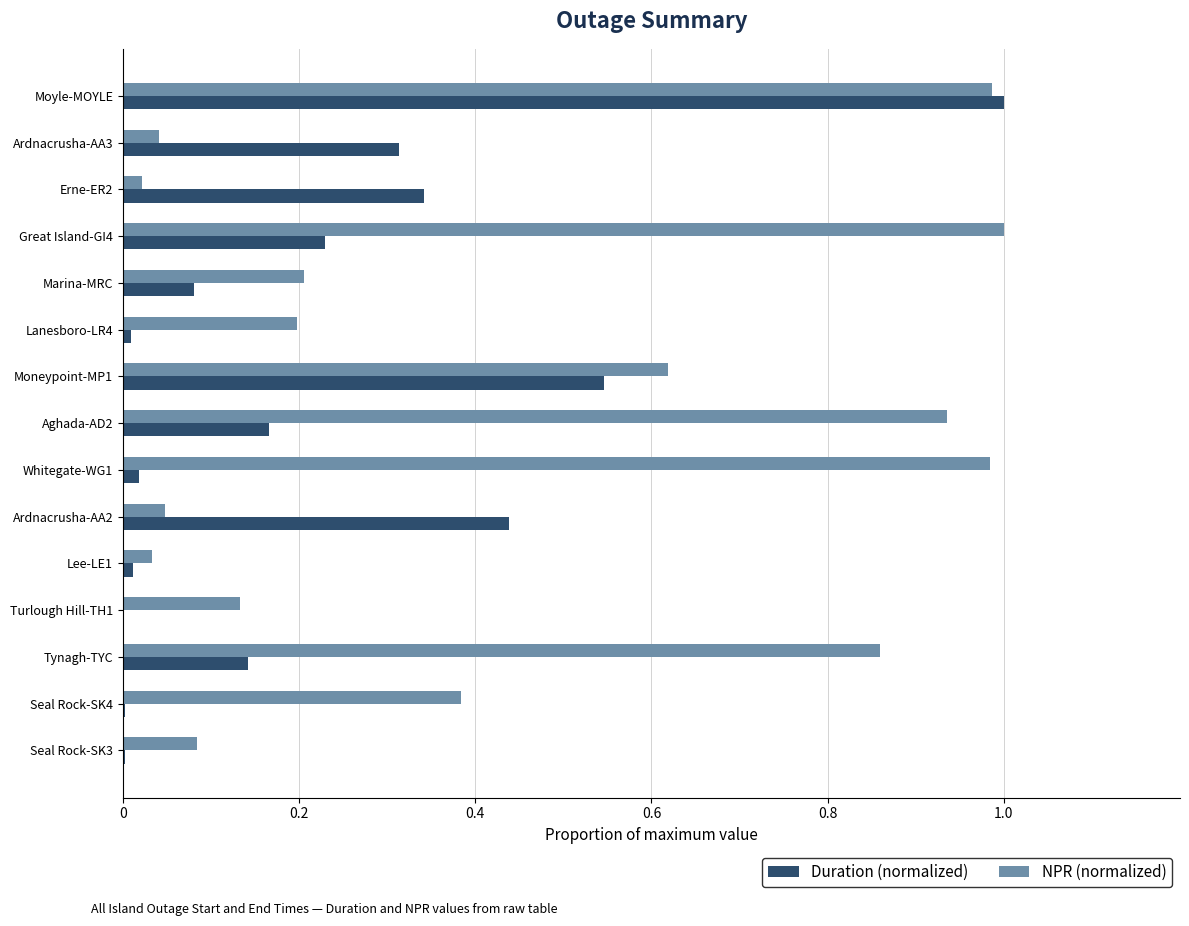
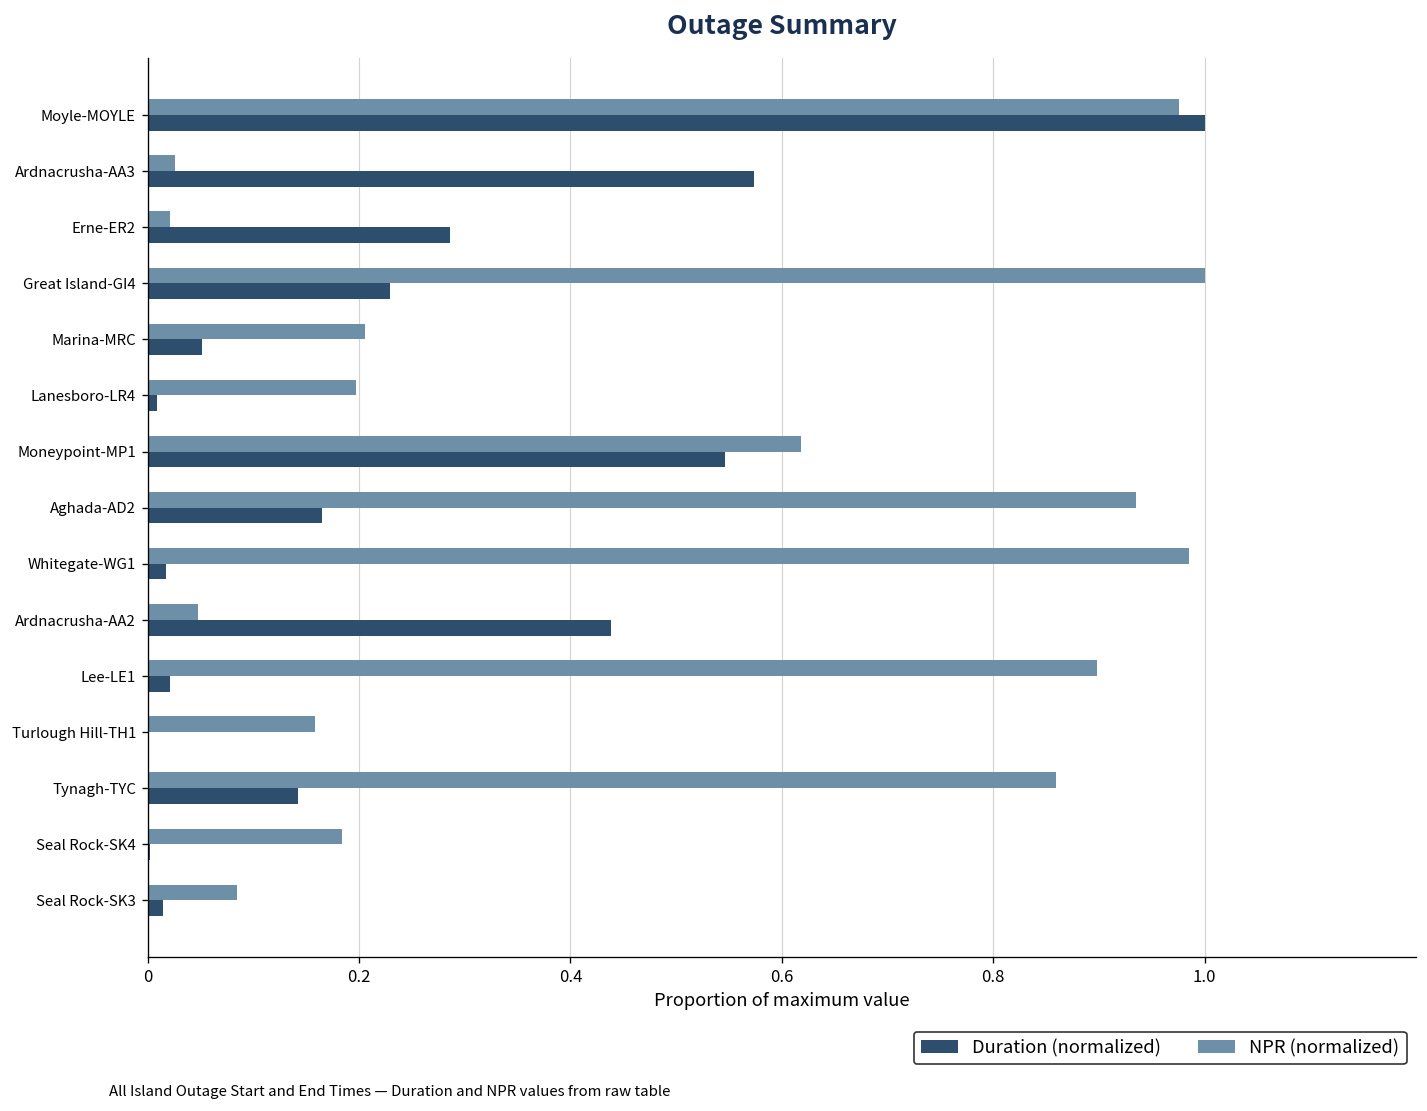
NPR (normalized), Moyle-MOYLE: 0.99 -> 0.98
NPR (normalized), Ardnacrusha-AA3: 0.04 -> 0.03
Duration (normalized), Ardnacrusha-AA3: 0.31 -> 0.57
Duration (normalized), Erne-ER2: 0.34 -> 0.29
Duration (normalized), Marina-MRC: 0.08 -> 0.05
NPR (normalized), Lee-LE1: 0.03 -> 0.90
Duration (normalized), Lee-LE1: 0.01 -> 0.02
NPR (normalized), Turlough Hill-TH1: 0.13 -> 0.16
NPR (normalized), Seal Rock-SK4: 0.38 -> 0.18
Duration (normalized), Seal Rock-SK3: 0.00 -> 0.01
